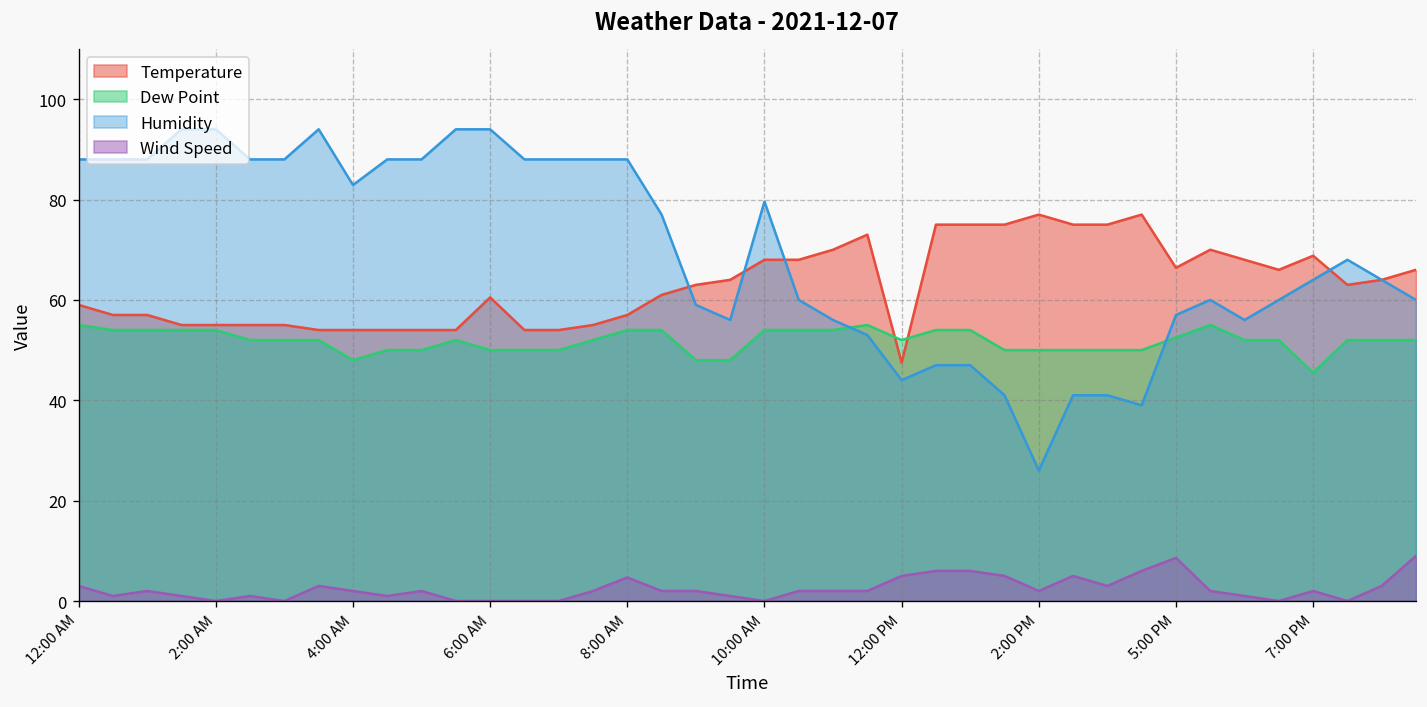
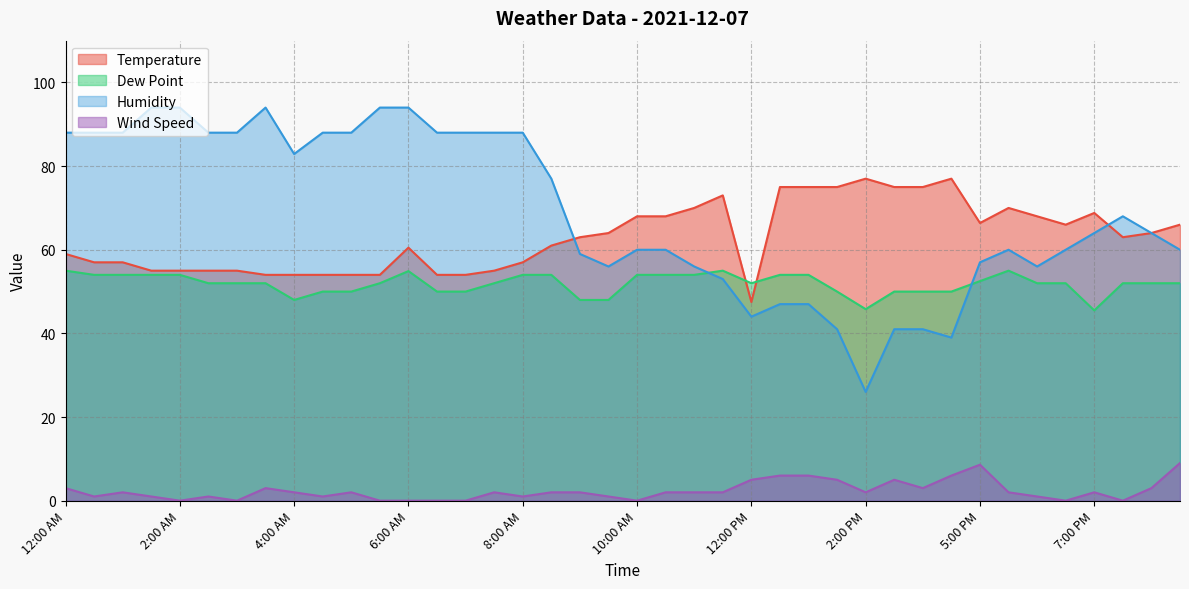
Dew Point, 6:00 AM: 50 -> 55
Wind Speed, 8:00 AM: 5 -> 1
Humidity, 10:00 AM: 80 -> 60
Dew Point, 2:00 PM: 50 -> 46
